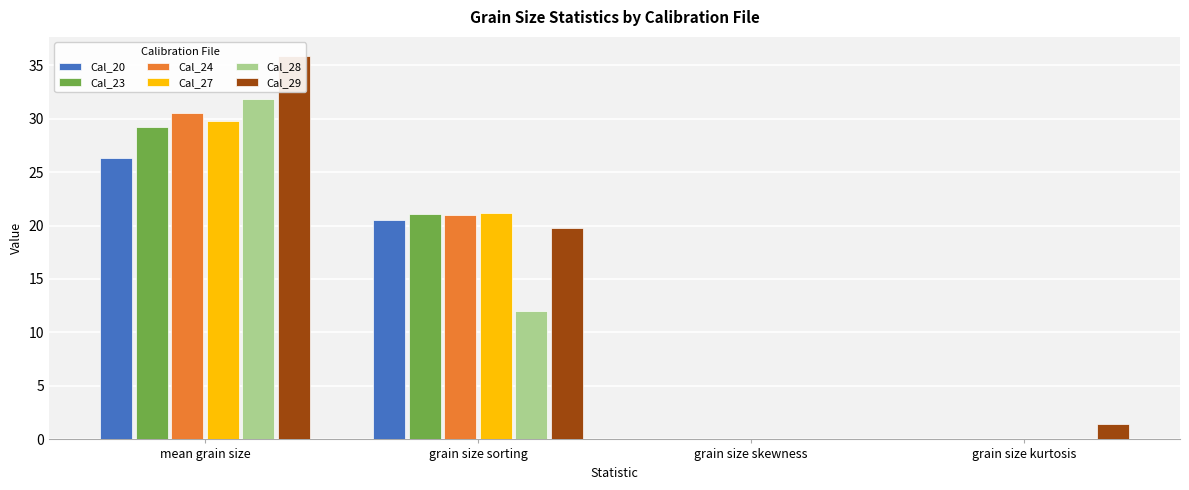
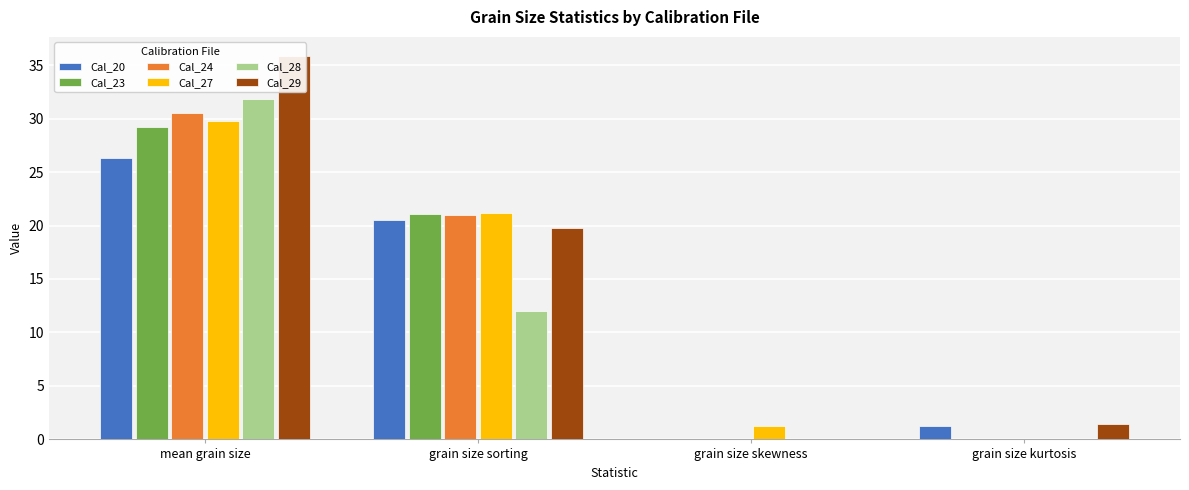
Cal_27, grain size skewness: 0.0 -> 1.3
Cal_20, grain size kurtosis: 0.0 -> 1.2
